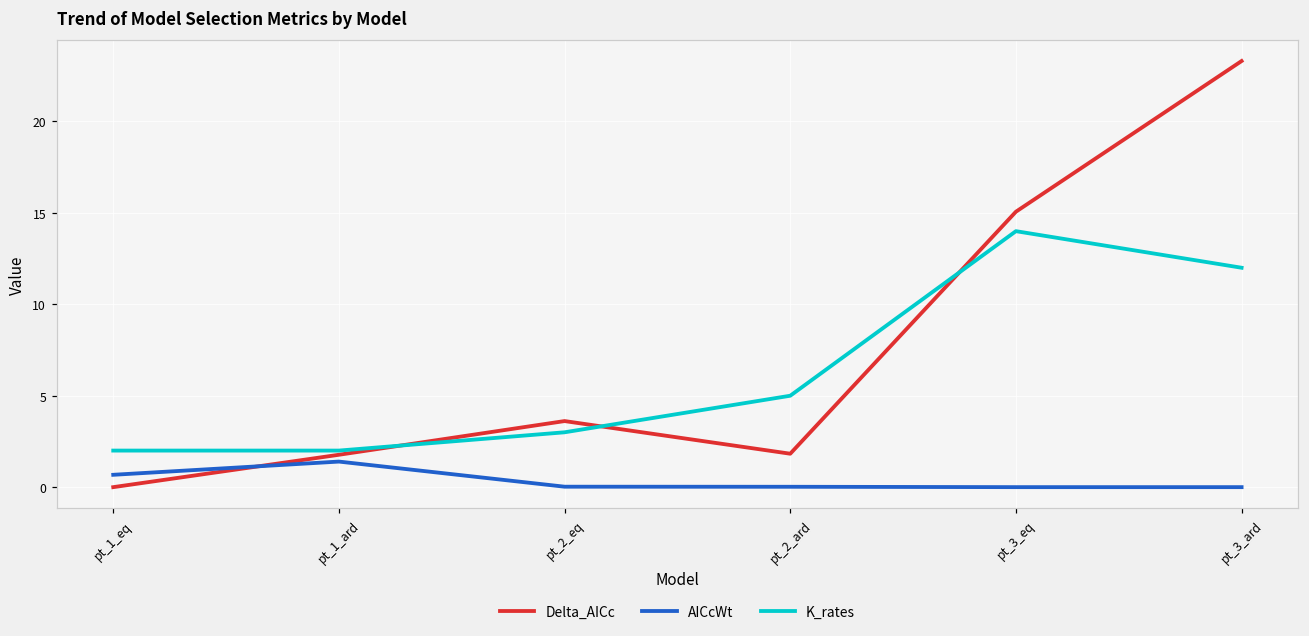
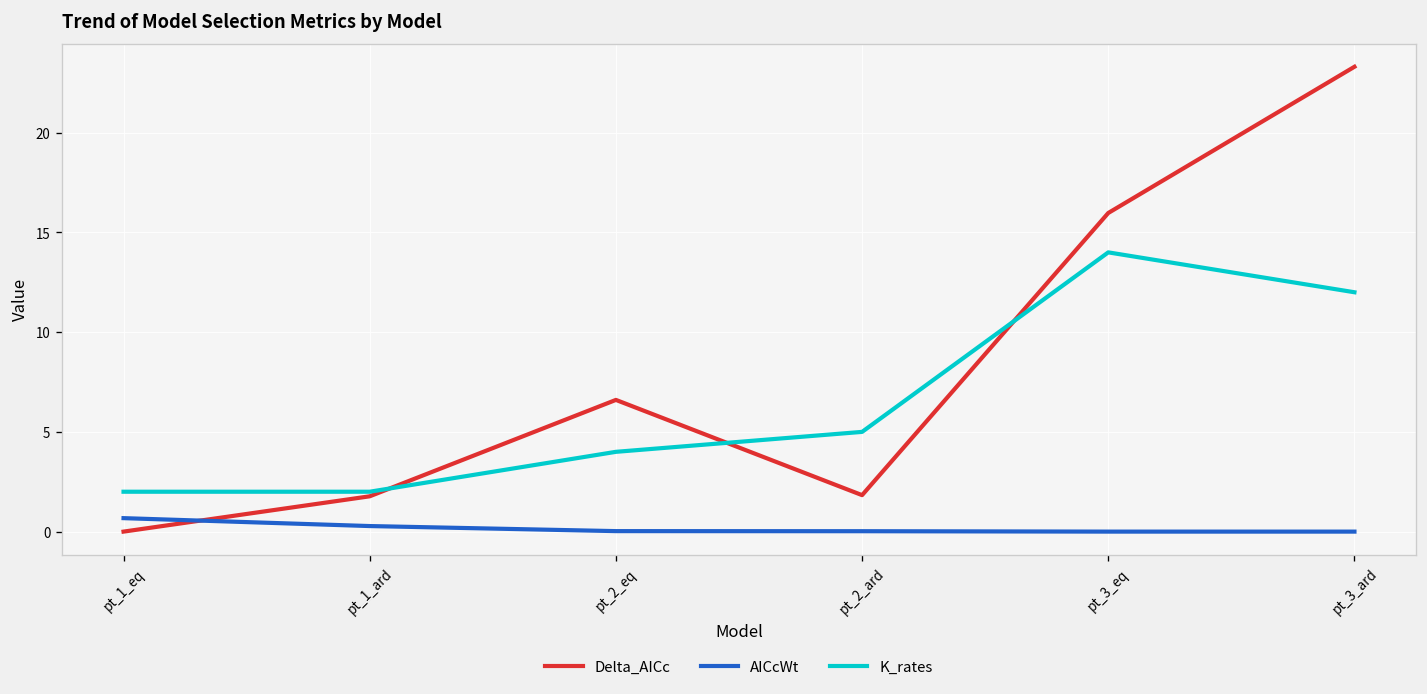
AICcWt, pt_1_ard: 1.4 -> 0.3
Delta_AICc, pt_2_eq: 3.6 -> 6.6
K_rates, pt_2_eq: 3 -> 4
Delta_AICc, pt_3_eq: 15.1 -> 16.0
